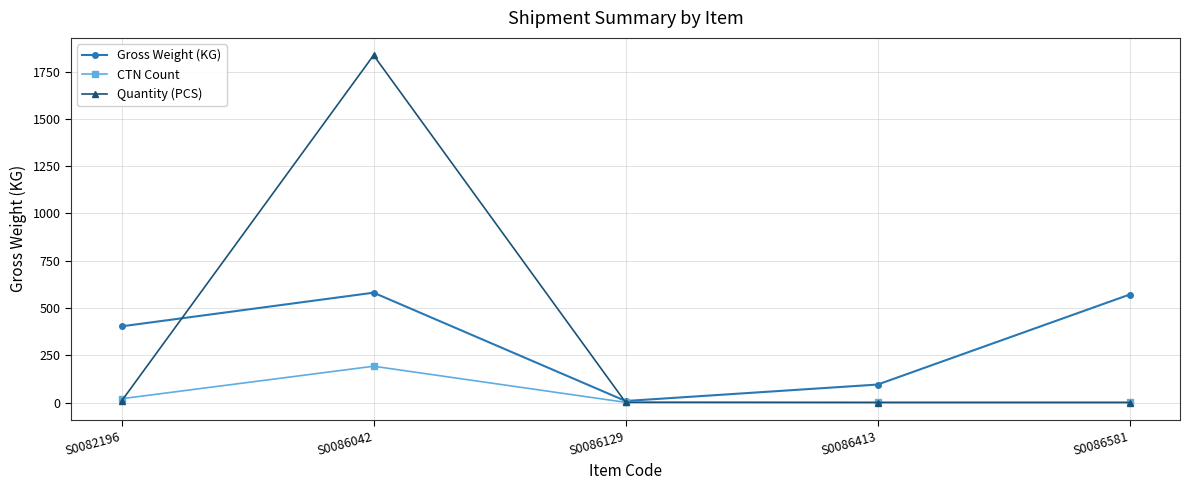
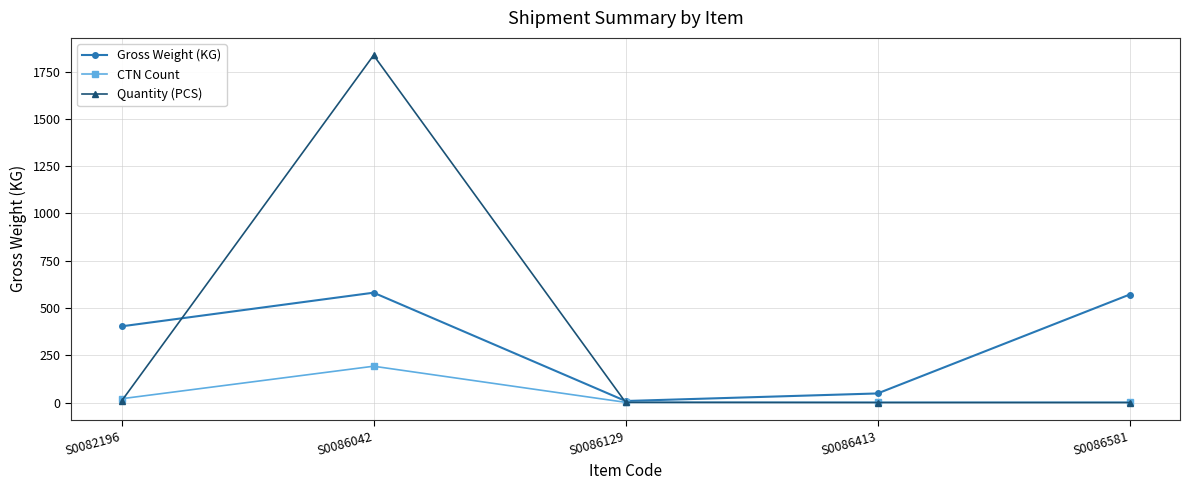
Gross Weight (KG), S0086413: 100 -> 50
